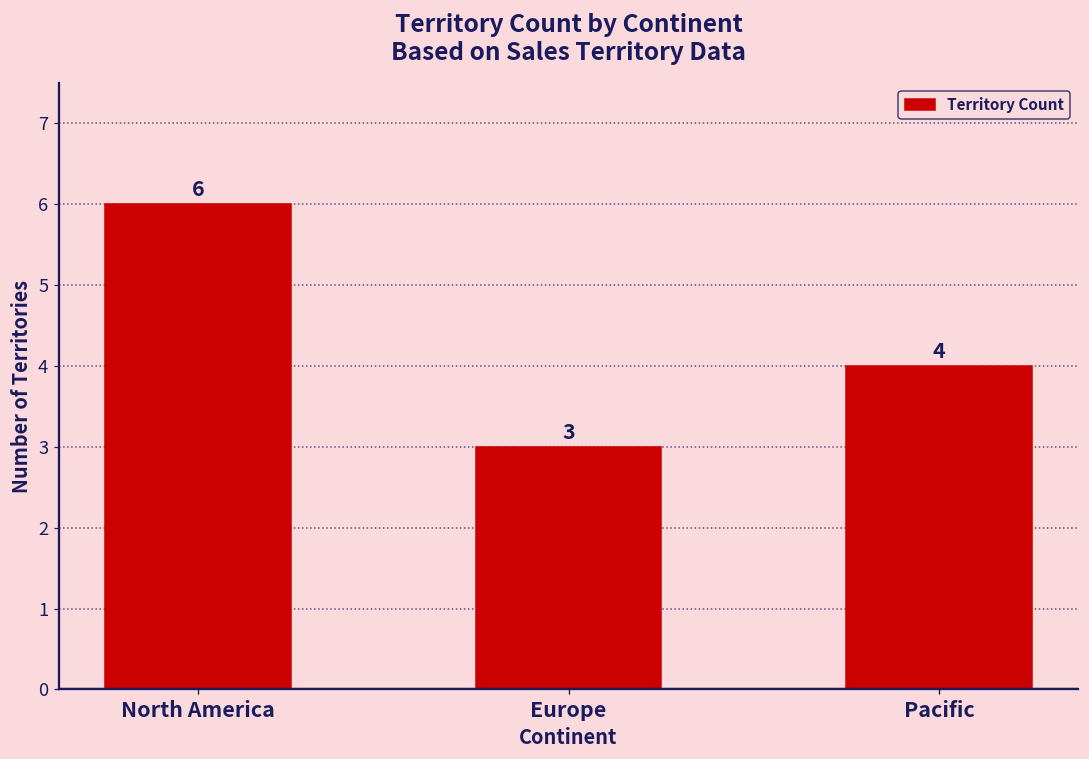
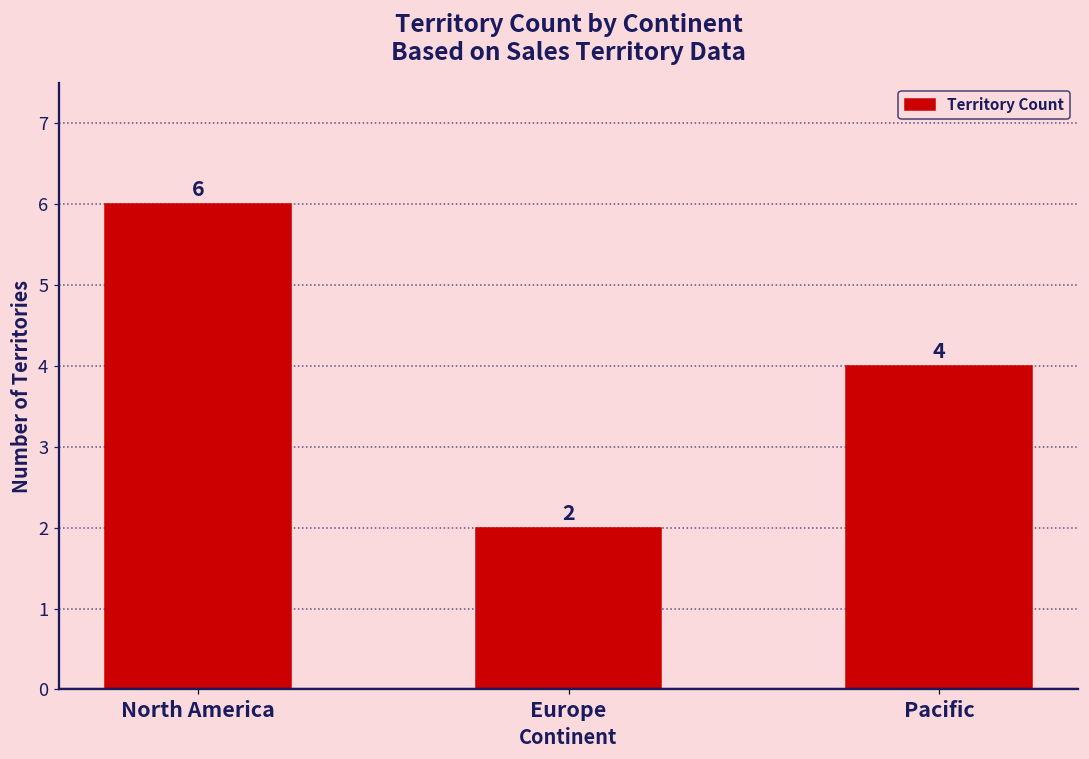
Europe: 3 -> 2
